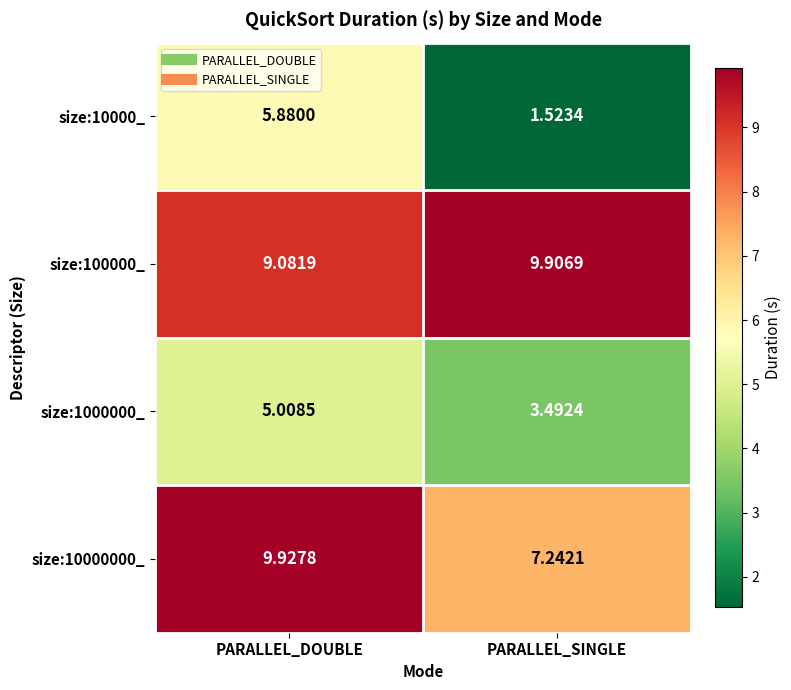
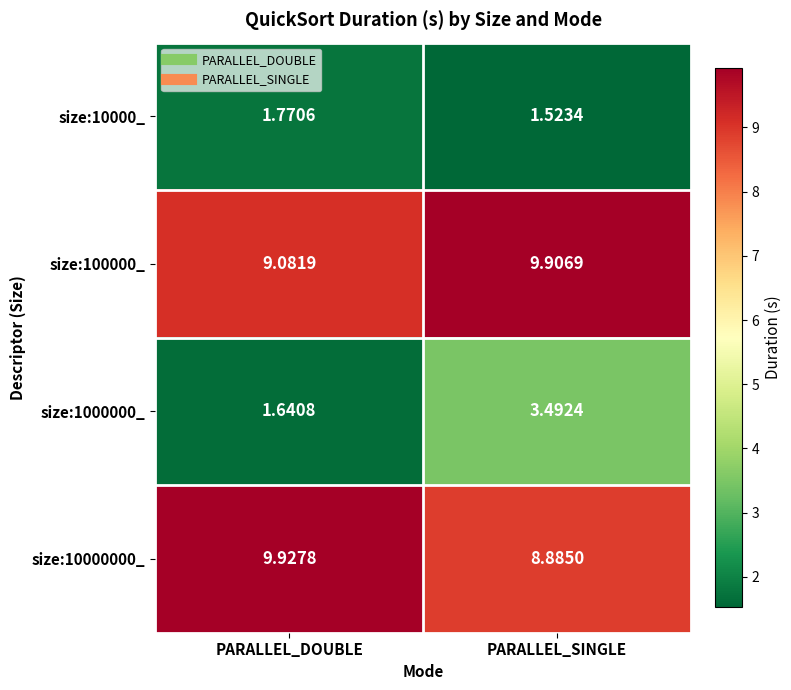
size:10000_, PARALLEL_DOUBLE: 5.8800 -> 1.7706
size:1000000_, PARALLEL_DOUBLE: 5.0085 -> 1.6408
size:10000000_, PARALLEL_SINGLE: 7.2421 -> 8.8850
